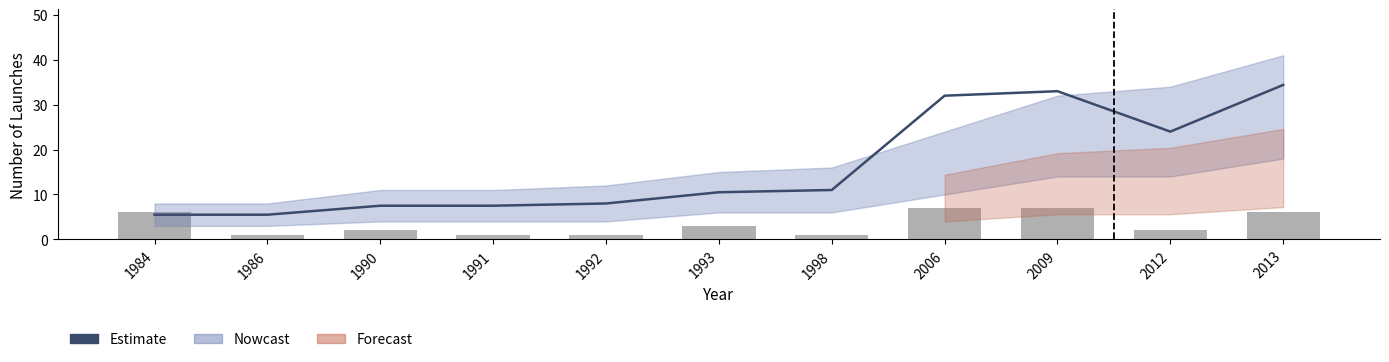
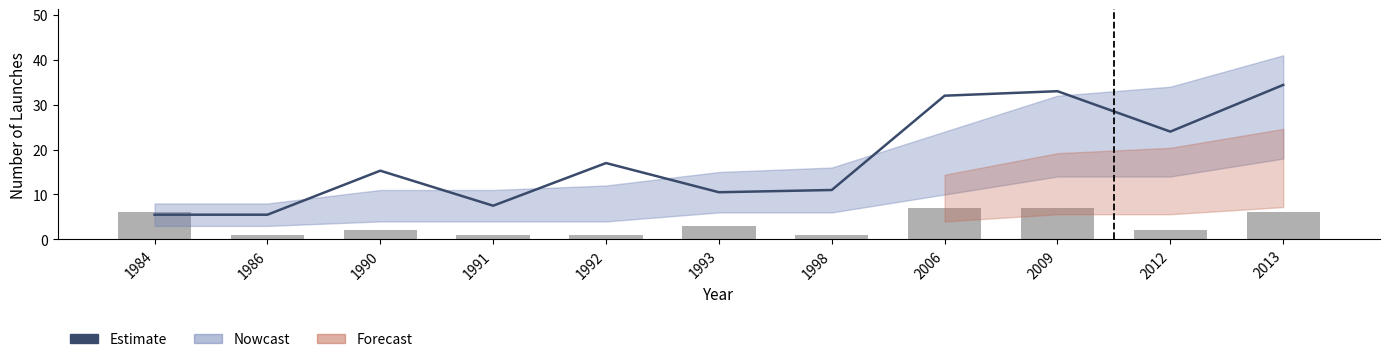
Estimate, 1990: 8 -> 15
Estimate, 1992: 8 -> 17
